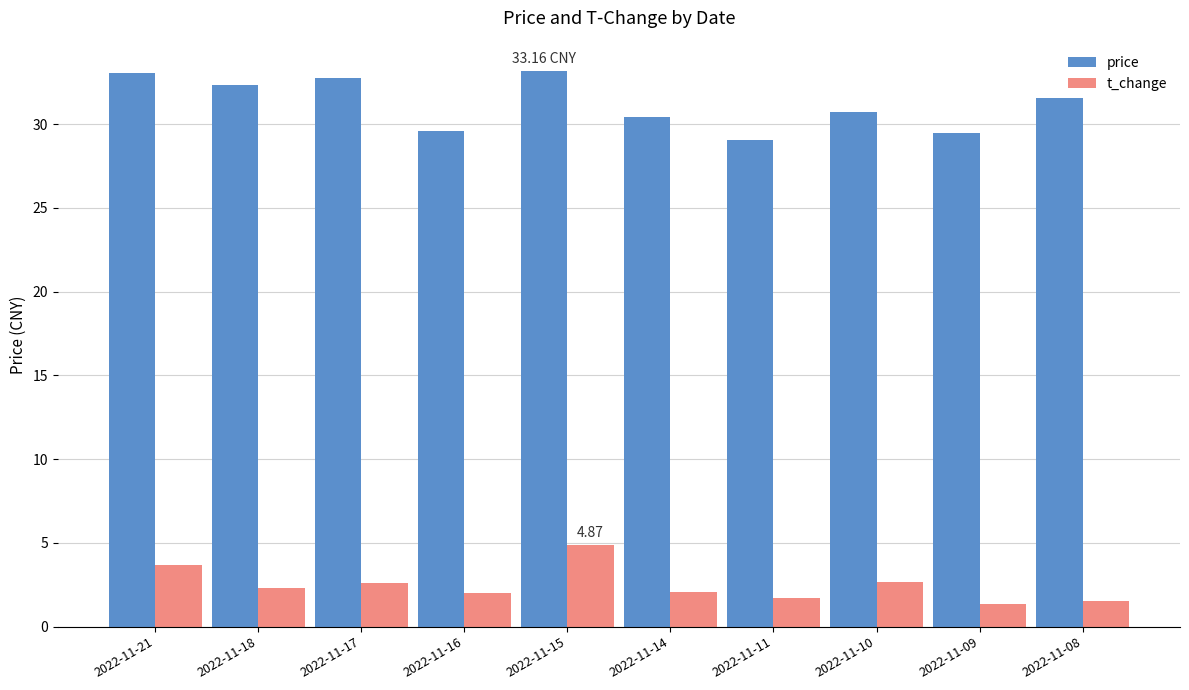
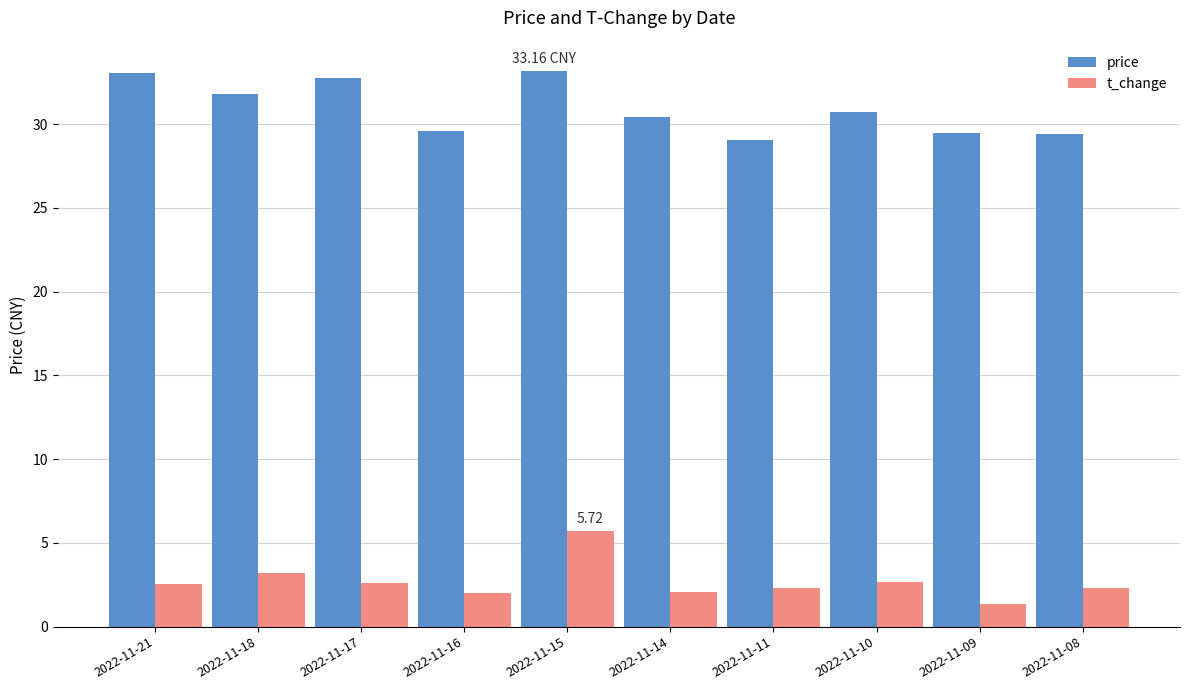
t_change, 2022-11-21: 3.7 -> 2.5
price, 2022-11-18: 32.3 -> 31.8
t_change, 2022-11-18: 2.3 -> 3.2
t_change, 2022-11-15: 4.87 -> 5.72
t_change, 2022-11-11: 1.7 -> 2.3
price, 2022-11-08: 31.6 -> 29.4
t_change, 2022-11-08: 1.5 -> 2.3
